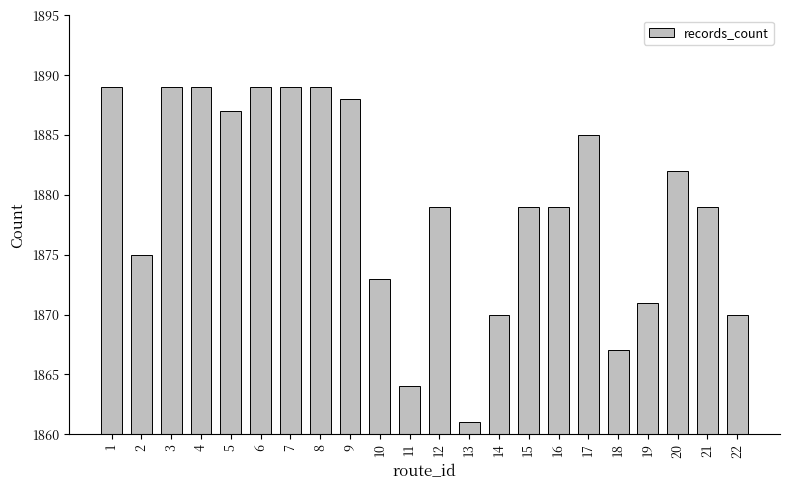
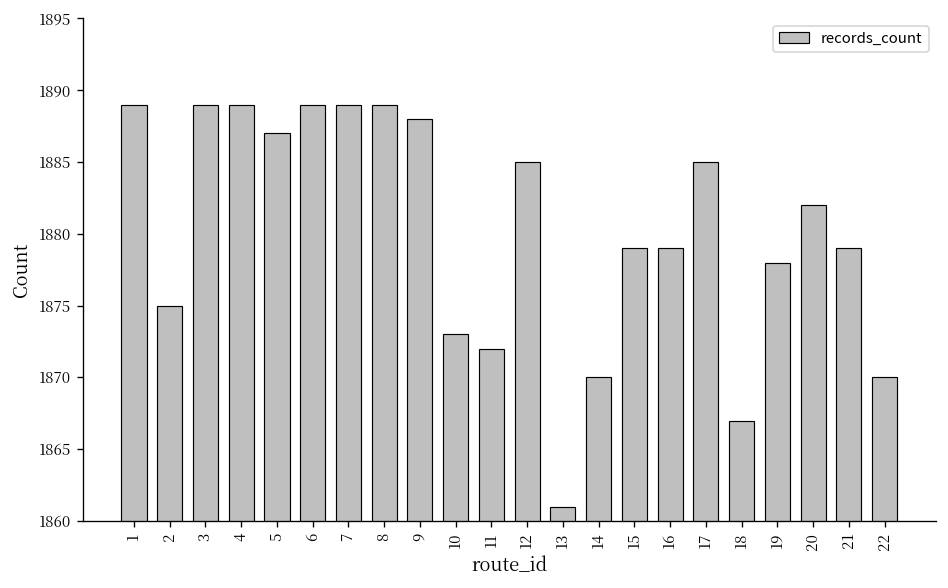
11: 1864 -> 1872
12: 1879 -> 1885
19: 1871 -> 1878
